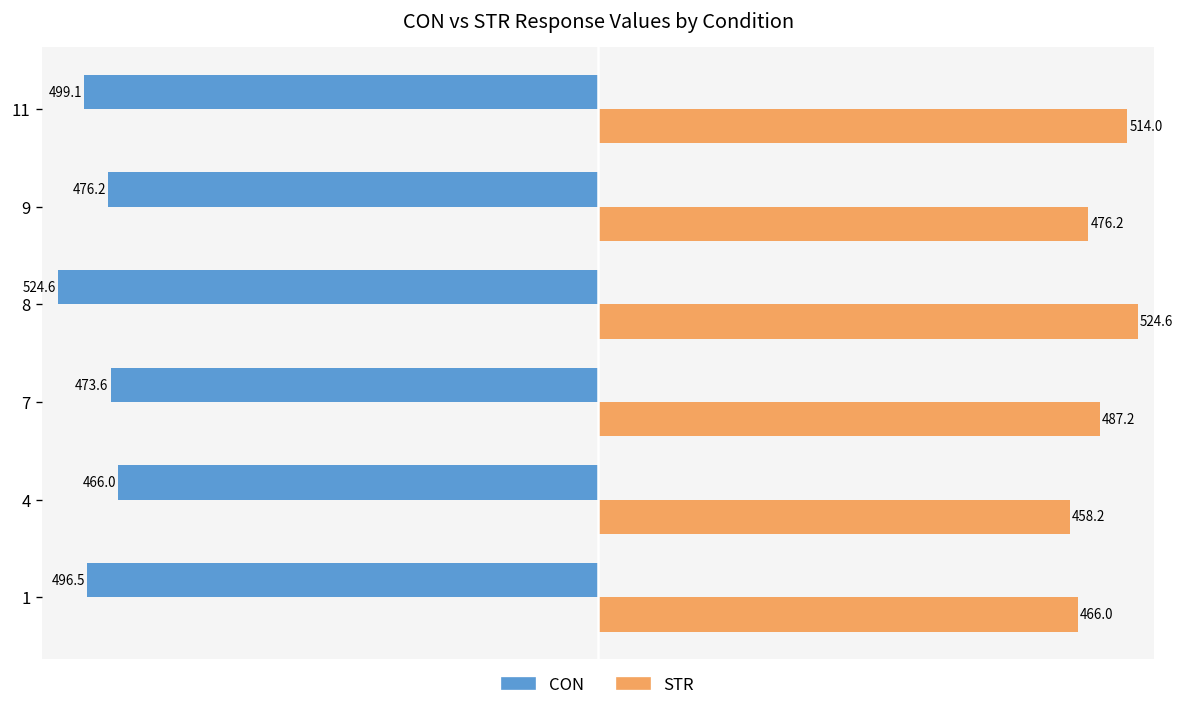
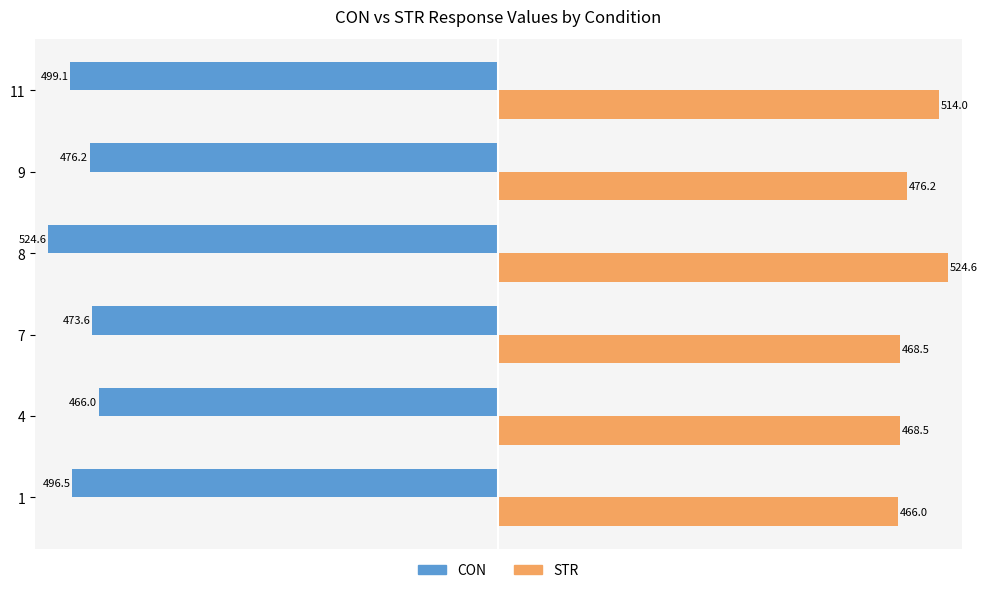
STR, 7: 487.2 -> 468.5
STR, 4: 458.2 -> 468.5
